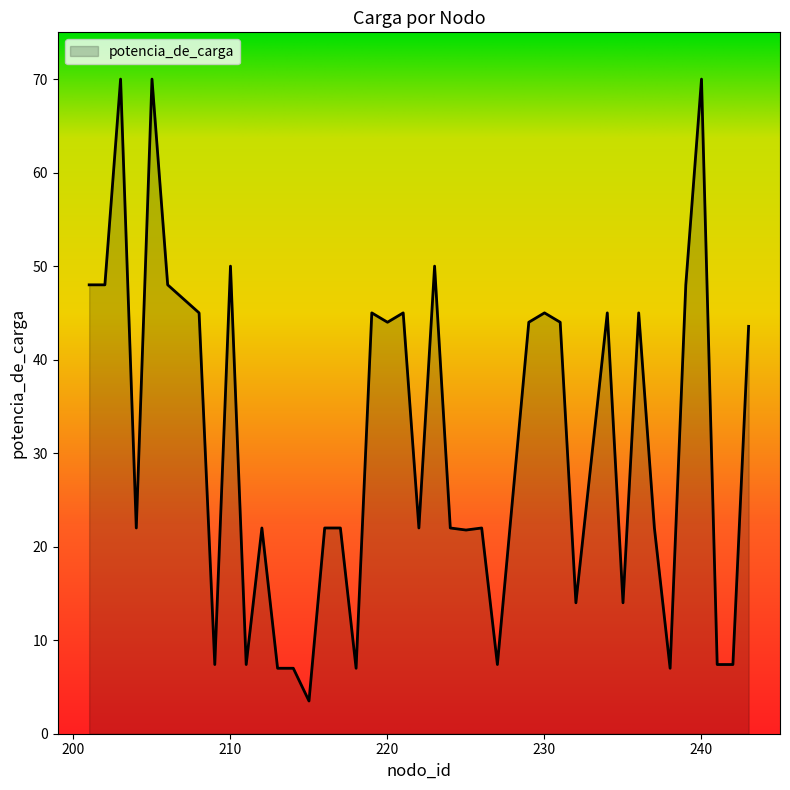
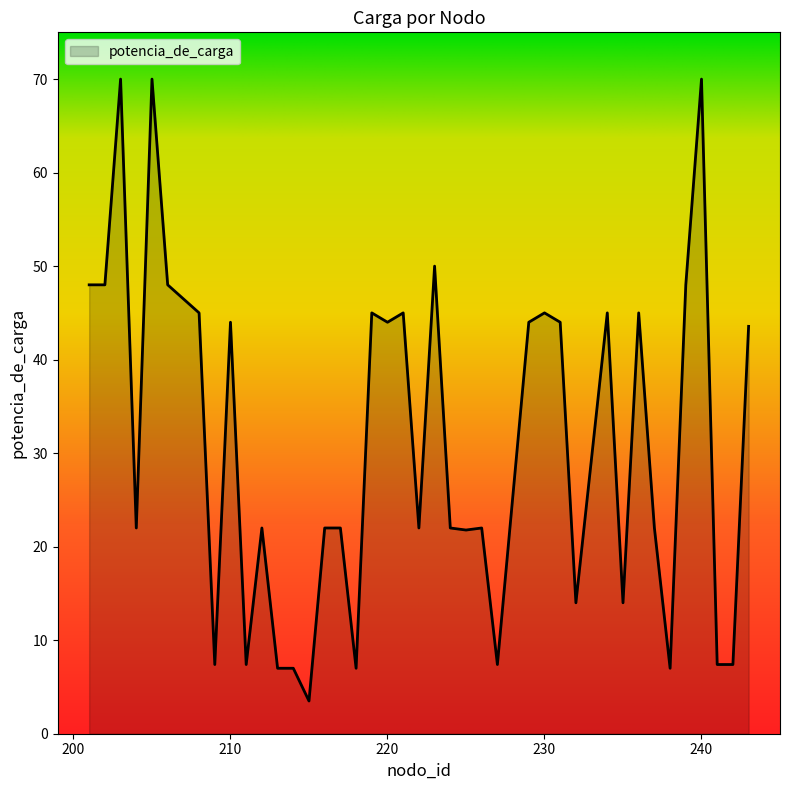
210: 50 -> 44
